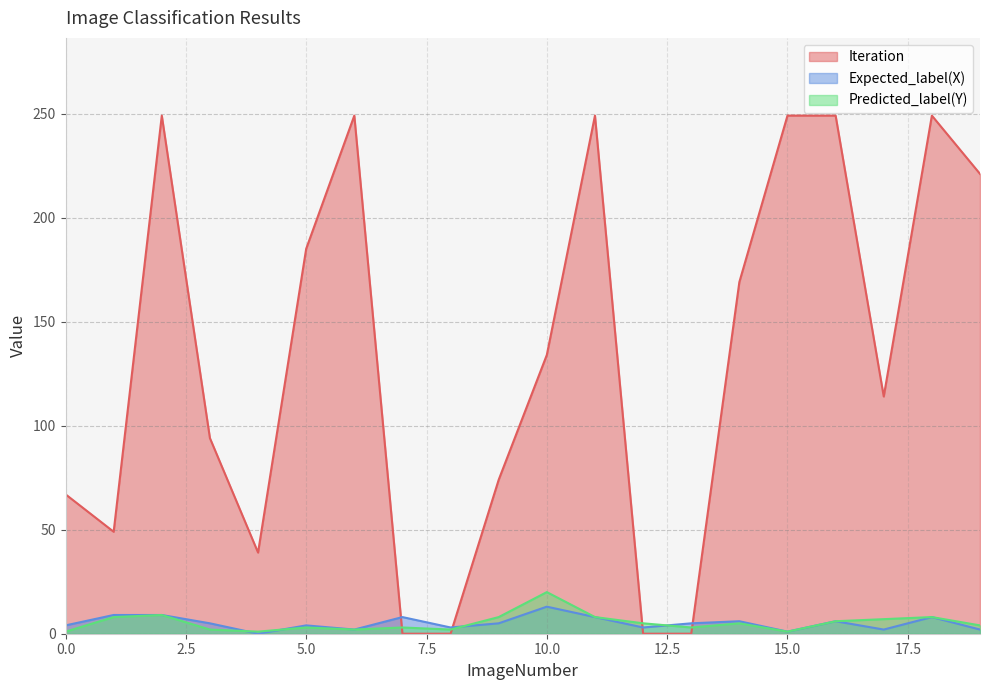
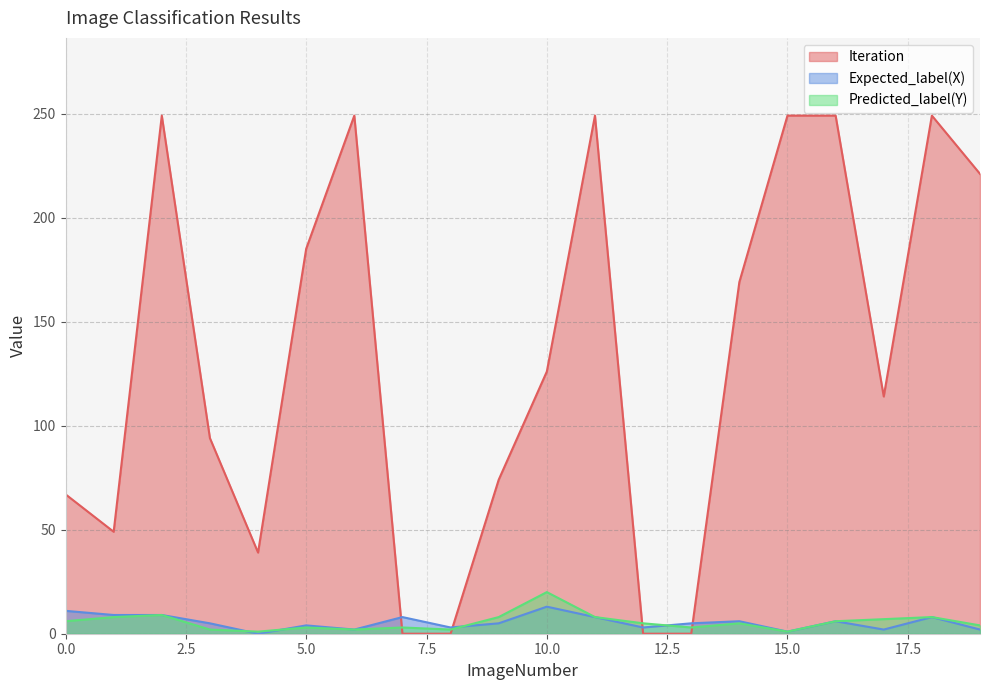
Expected_label(X), 0.0: 4 -> 11
Predicted_label(Y), 0.0: 1 -> 6
Iteration, 10.0: 134 -> 126
